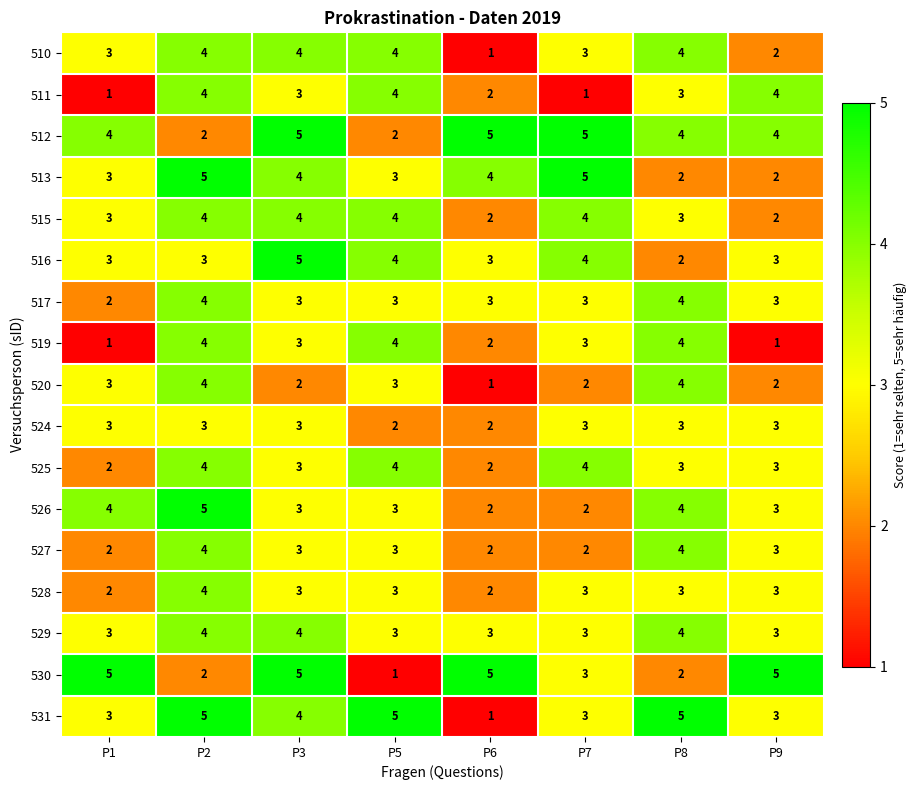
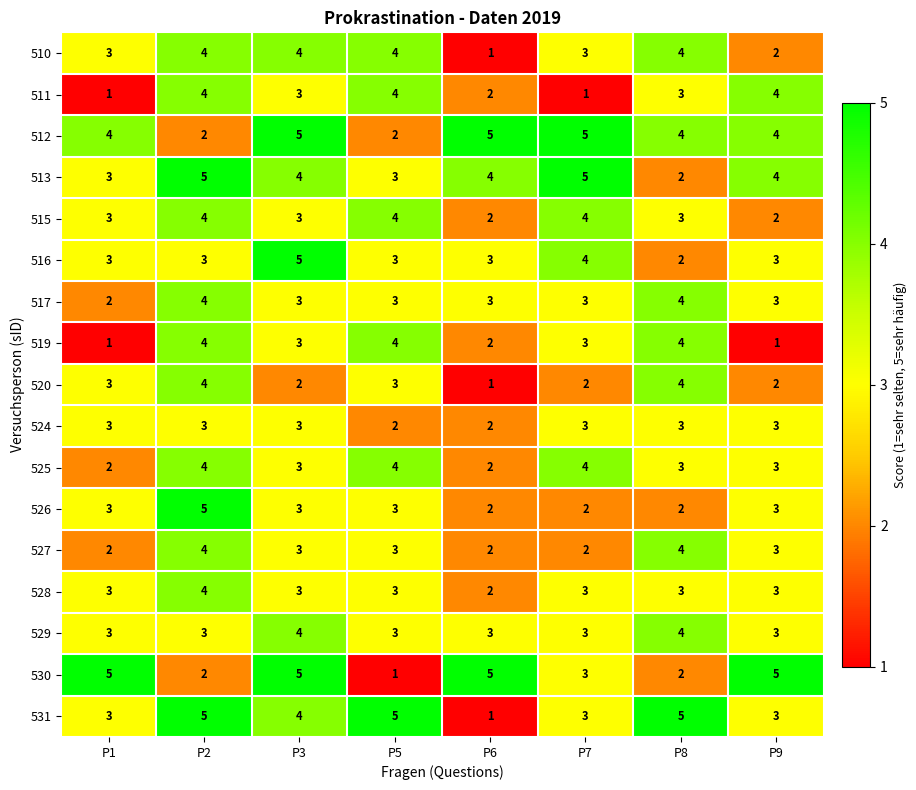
513, P9: 2 -> 4
515, P3: 4 -> 3
516, P5: 4 -> 3
526, P1: 4 -> 3
526, P8: 4 -> 2
528, P1: 2 -> 3
529, P2: 4 -> 3
